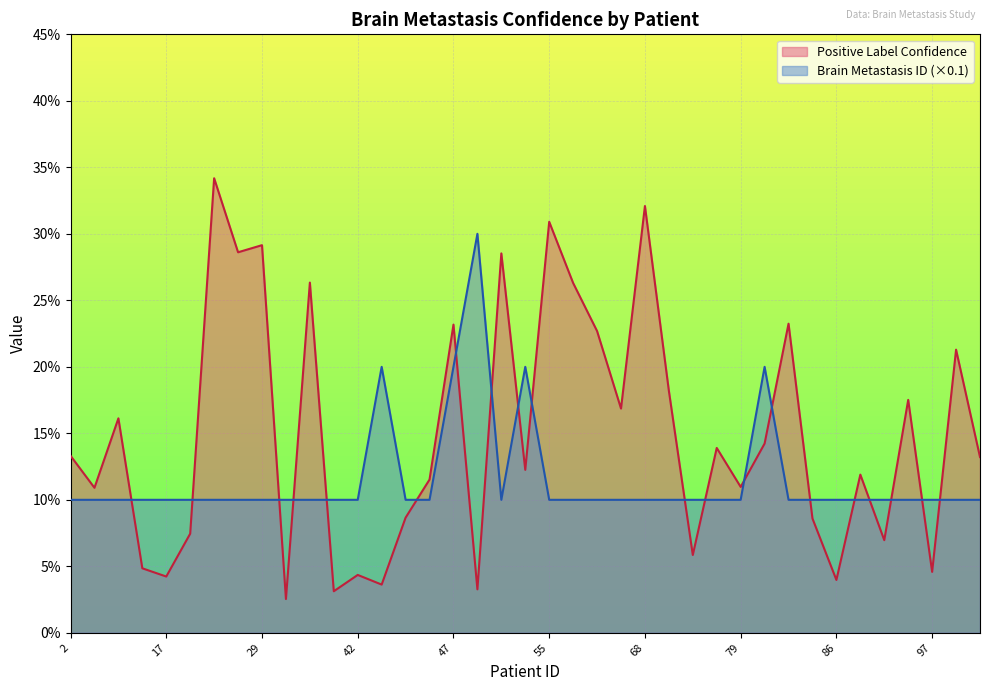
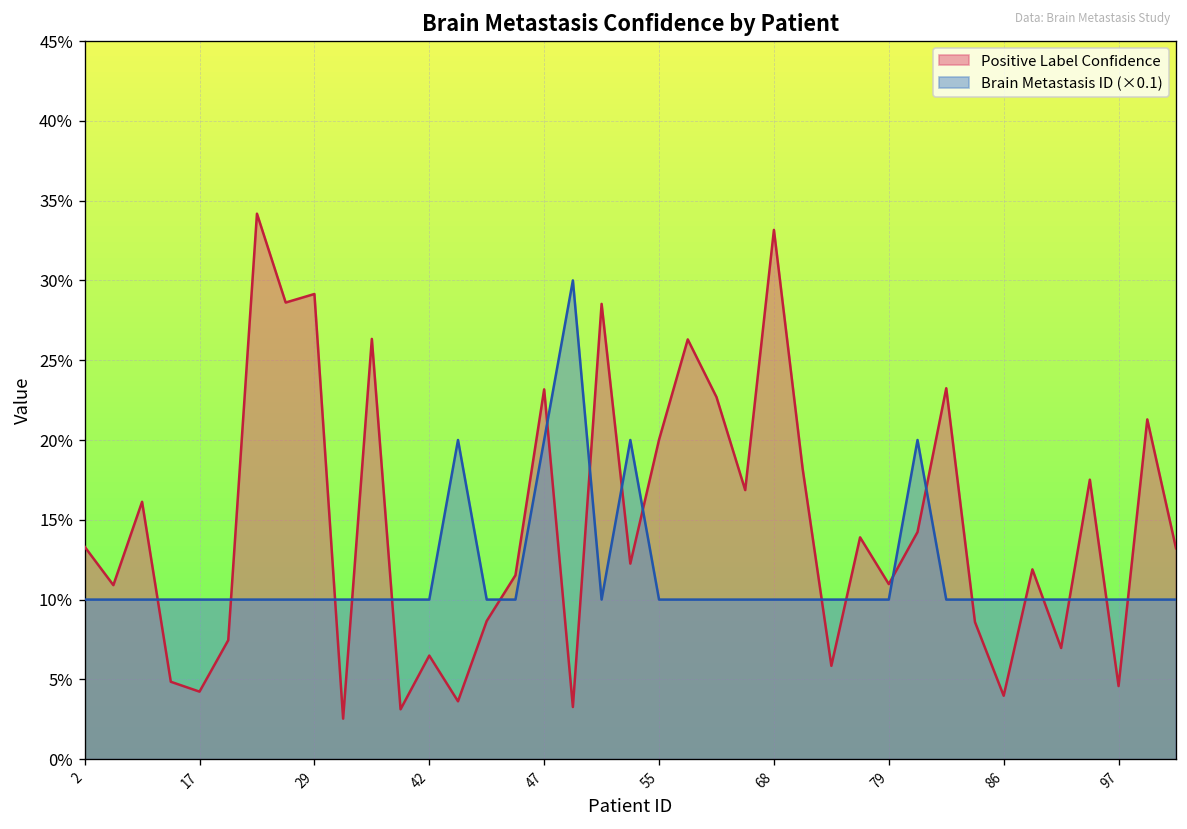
Positive Label Confidence, 42: 4.4% -> 6.5%
Positive Label Confidence, 55: 30.9% -> 20.0%
Positive Label Confidence, 68: 32.1% -> 33.2%
